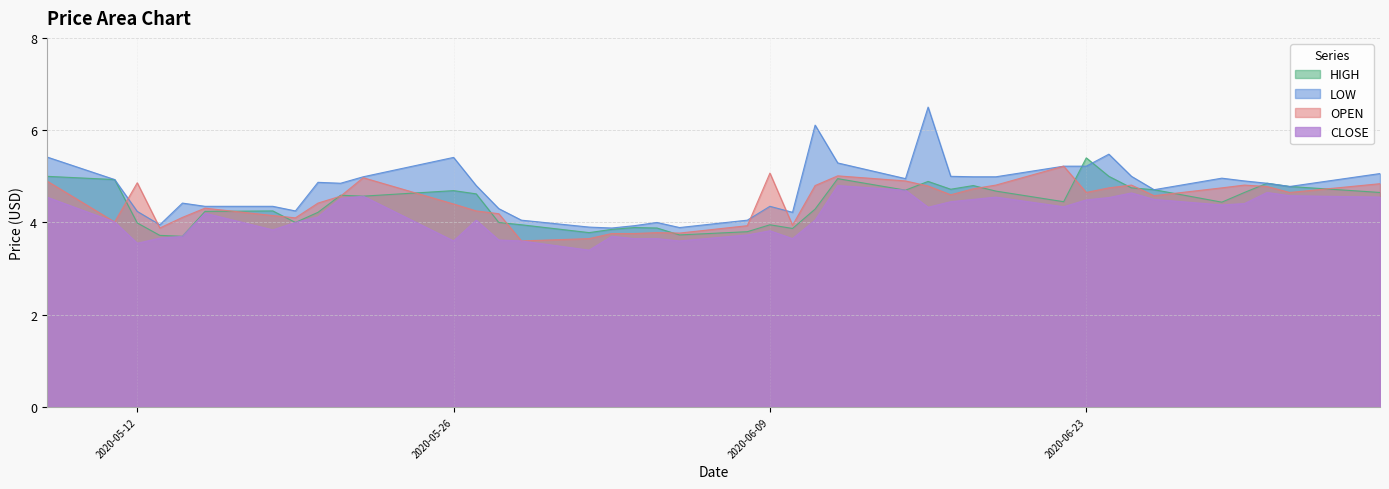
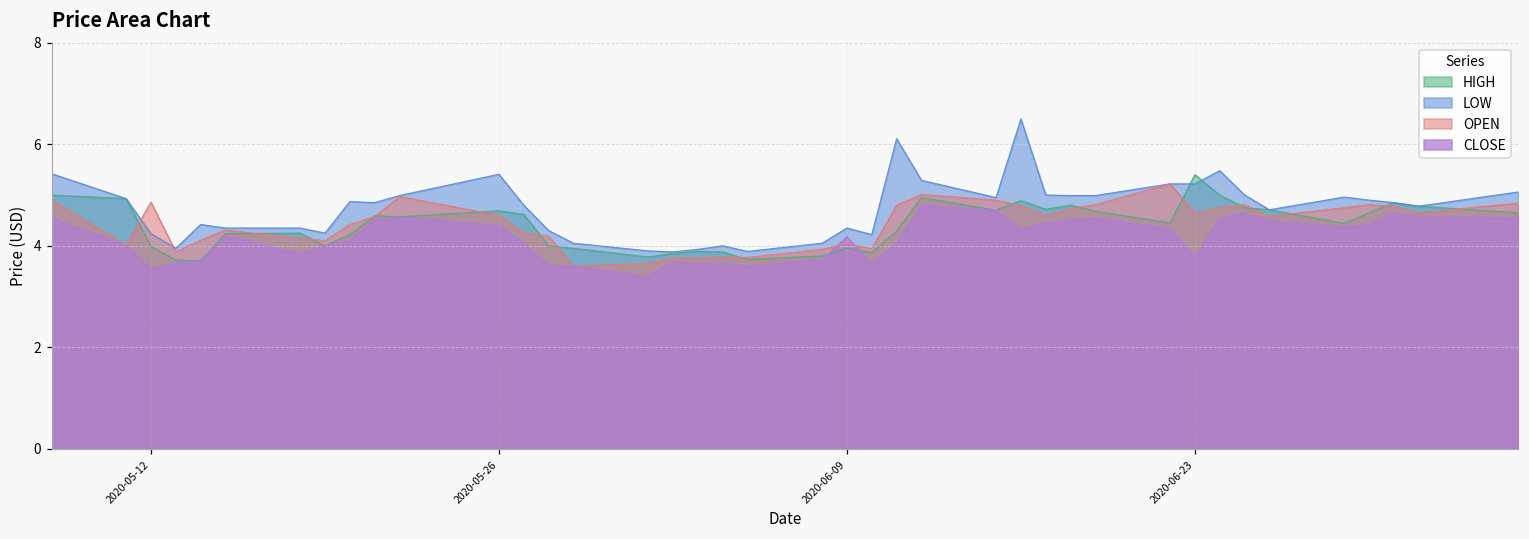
OPEN, 2020-05-26: 4.4 -> 4.6
CLOSE, 2020-05-26: 3.6 -> 4.4
OPEN, 2020-06-09: 5.1 -> 4.0
CLOSE, 2020-06-09: 3.8 -> 4.2
CLOSE, 2020-06-23: 4.5 -> 3.8
